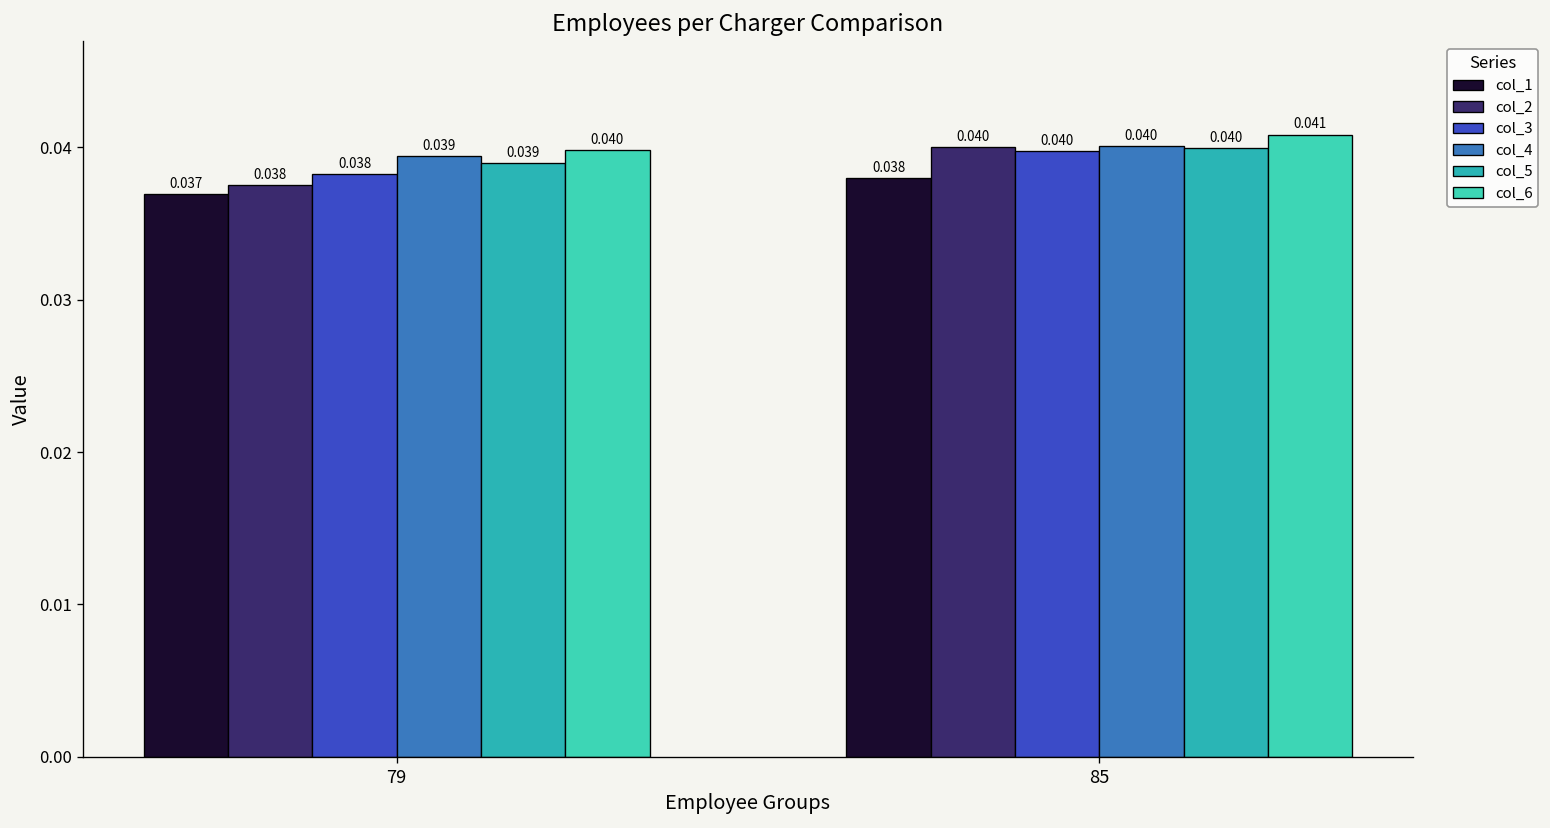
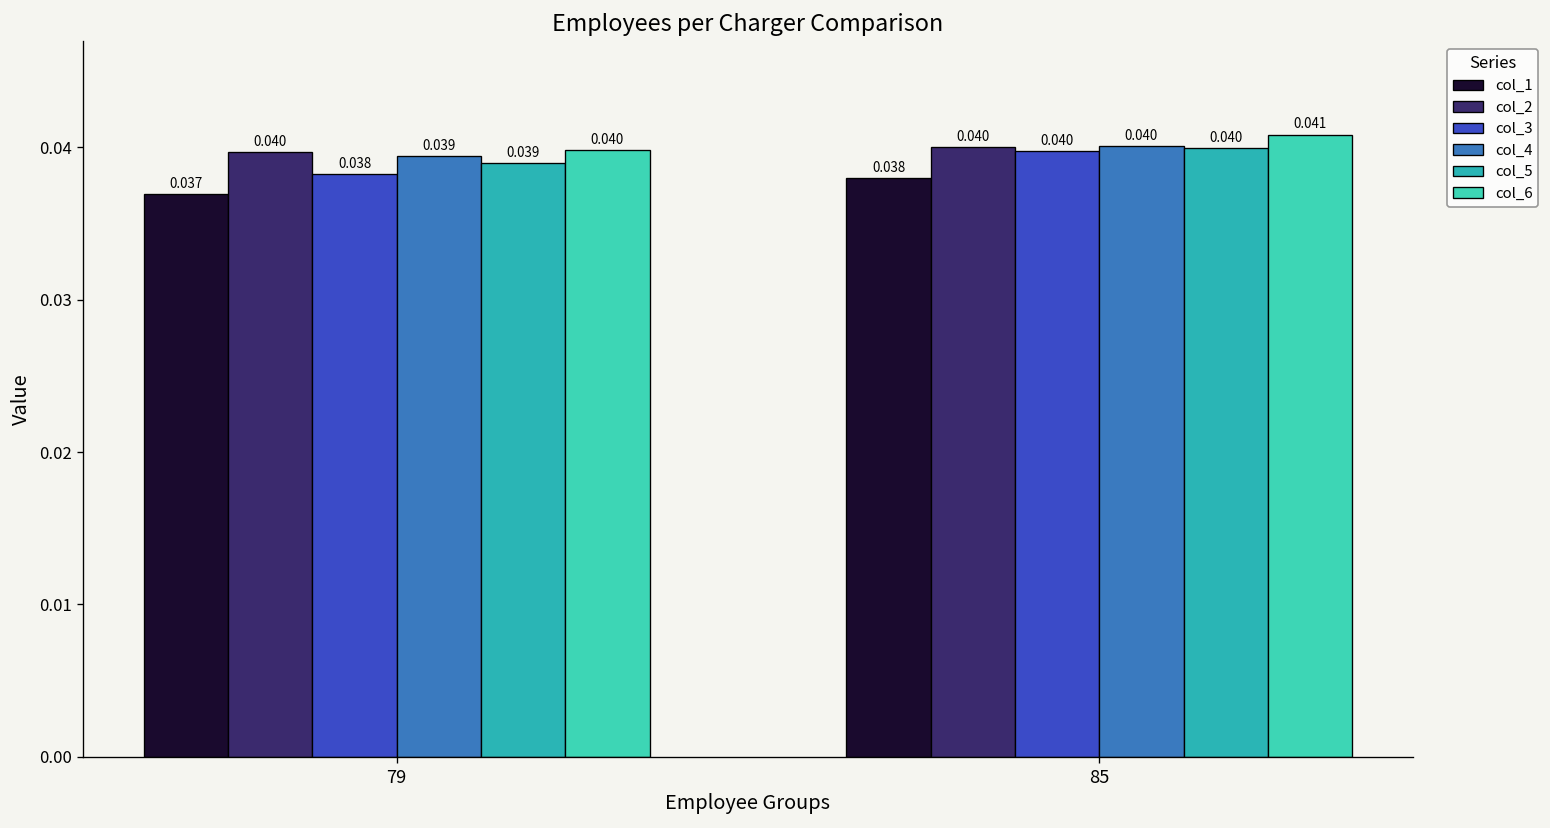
col_2, 79: 0.038 -> 0.040
